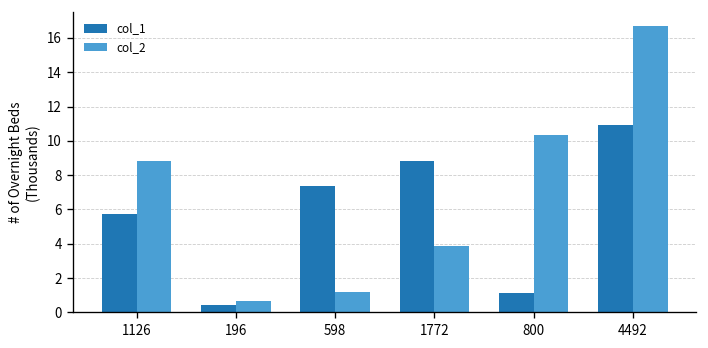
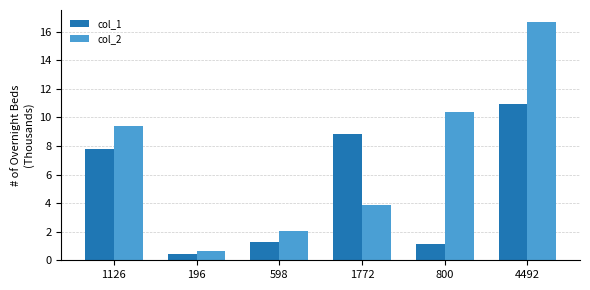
col_1, 1126: 5.7 -> 7.8
col_2, 1126: 8.8 -> 9.4
col_1, 598: 7.3 -> 1.3
col_2, 598: 1.2 -> 2.0
